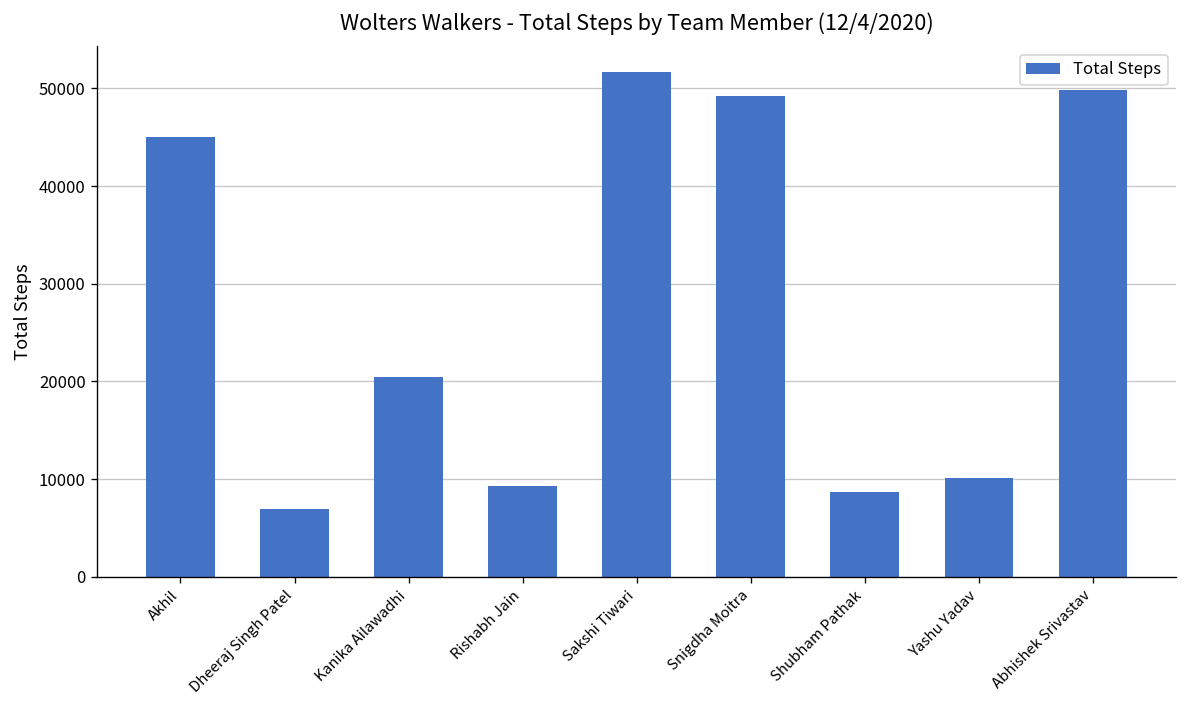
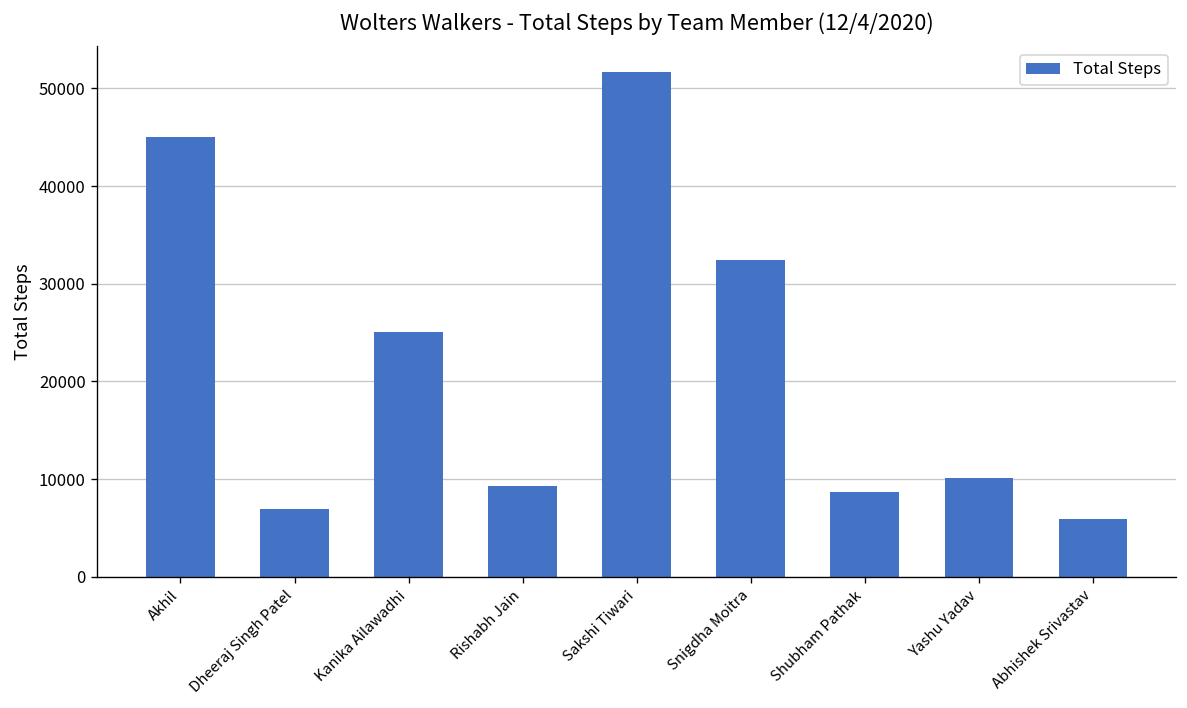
Kanika Ailawadhi: 20000 -> 25000
Snigdha Moitra: 49000 -> 32000
Abhishek Srivastav: 50000 -> 6000
